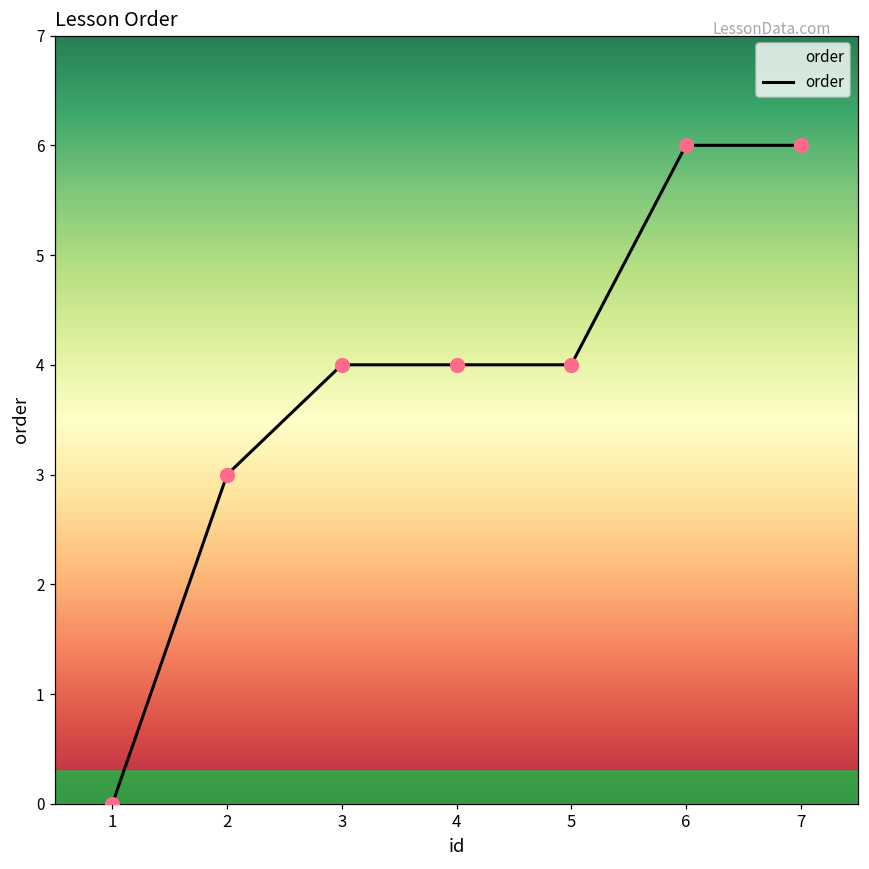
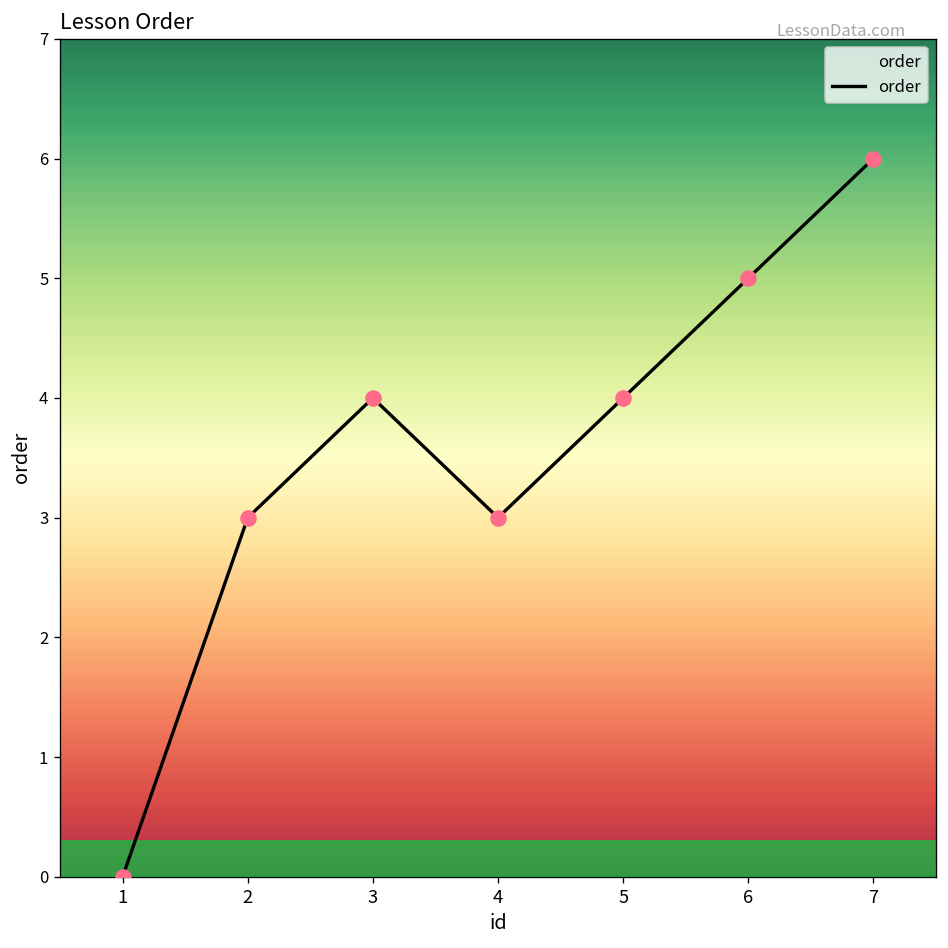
4: 4 -> 3
6: 6 -> 5
